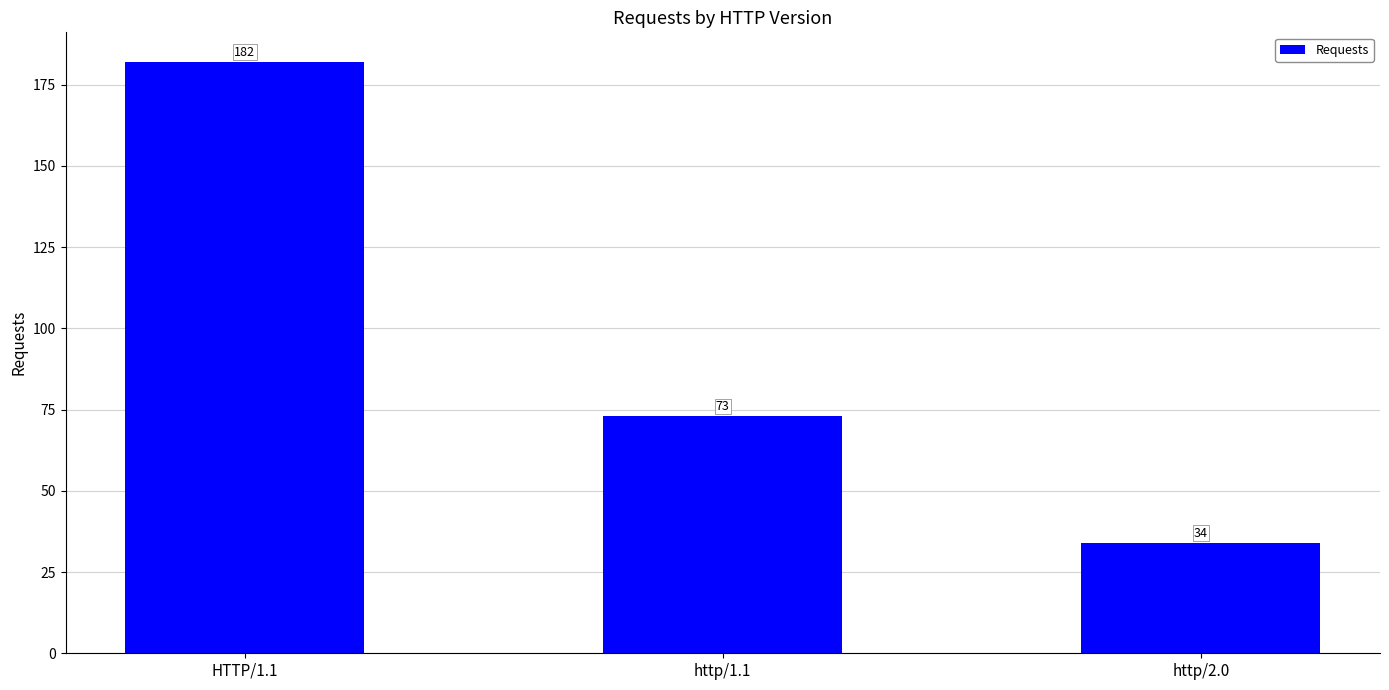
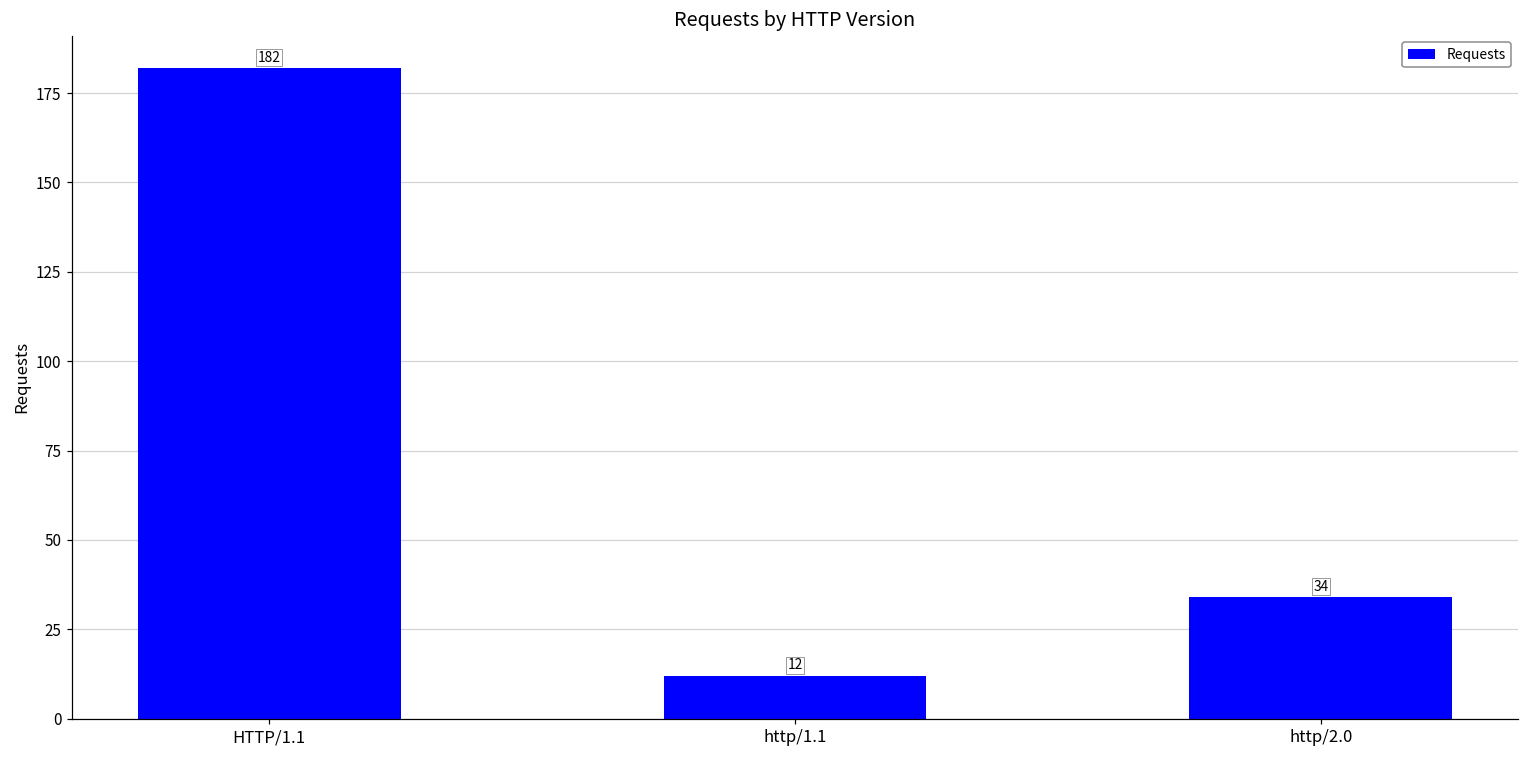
http/1.1: 73 -> 12
